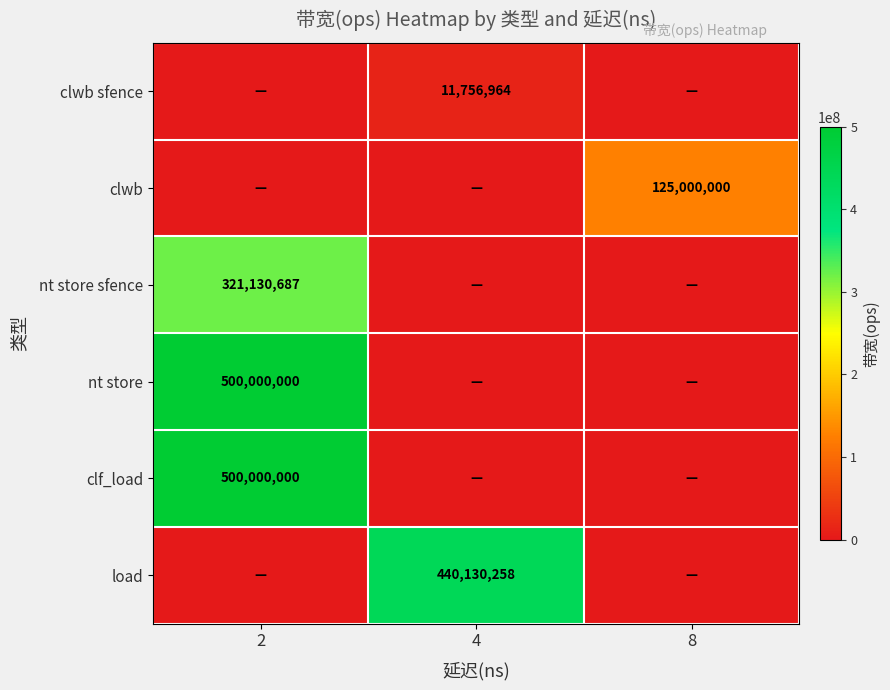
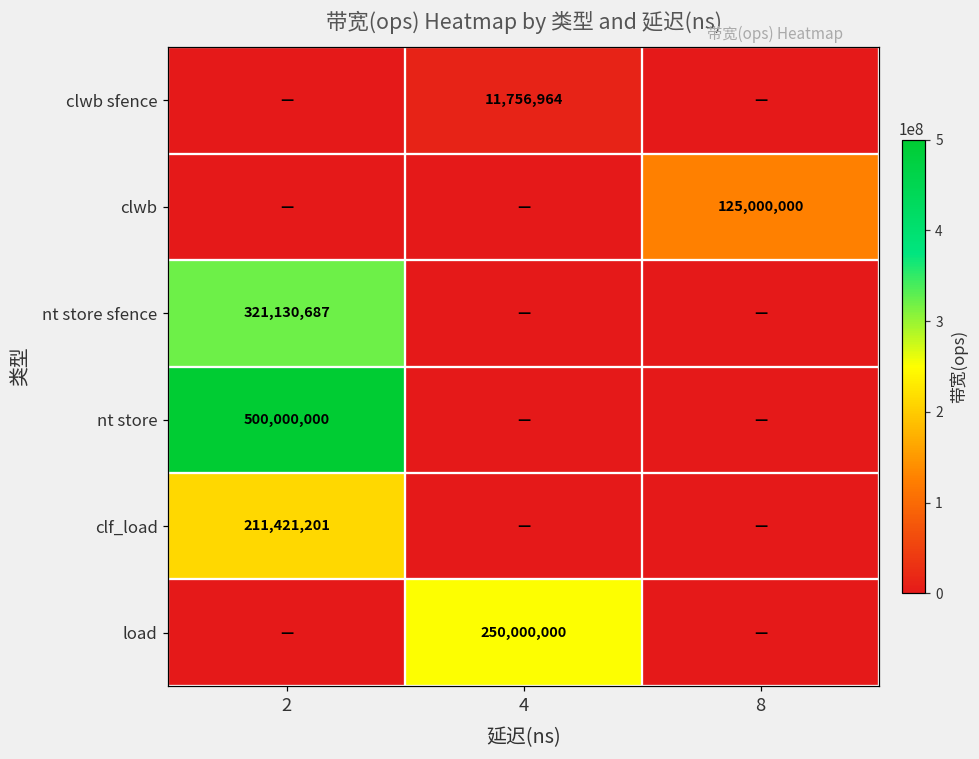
clf_load, 2: 500,000,000 -> 211,421,201
load, 4: 440,130,258 -> 250,000,000
